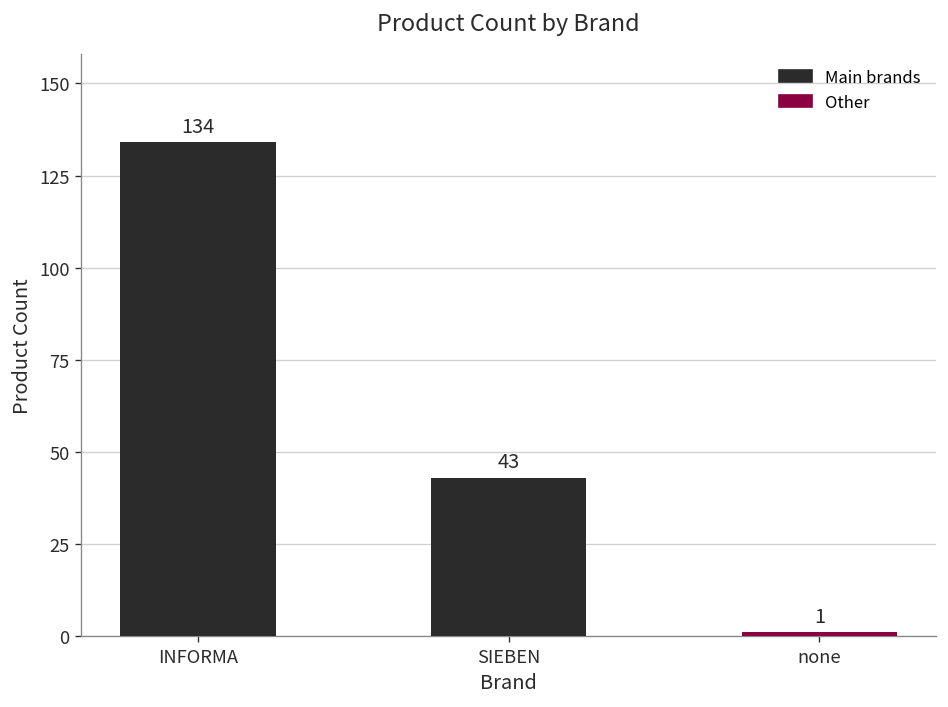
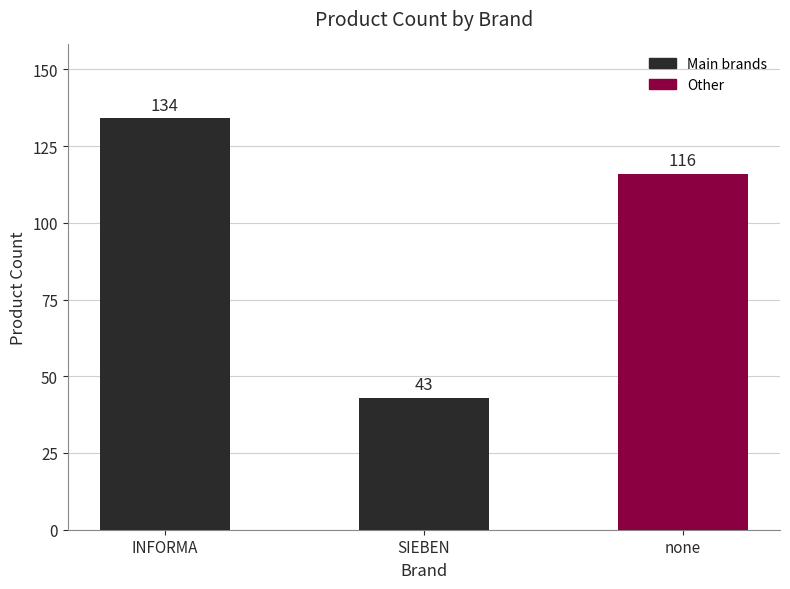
none: 1 -> 116
